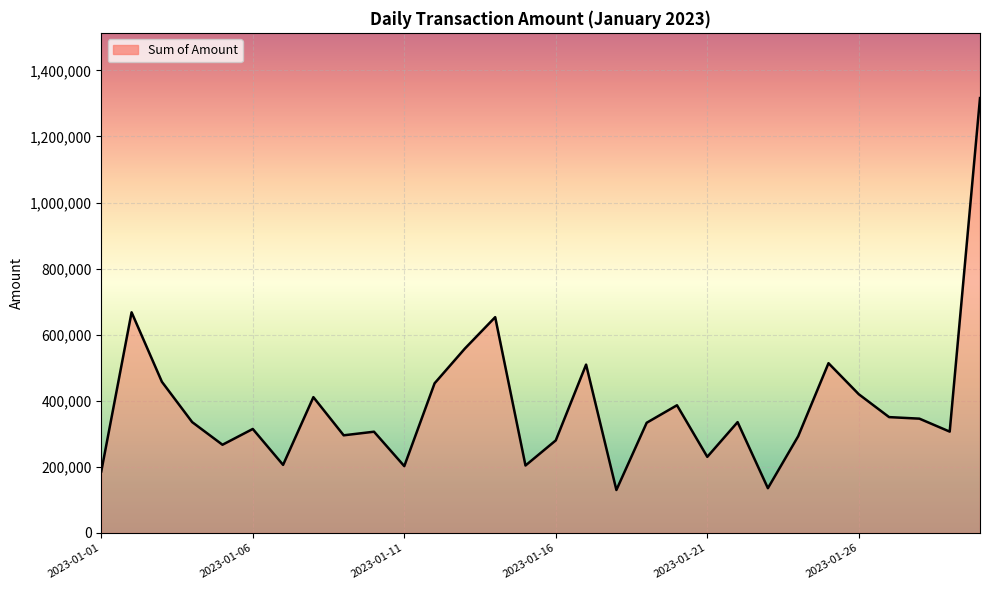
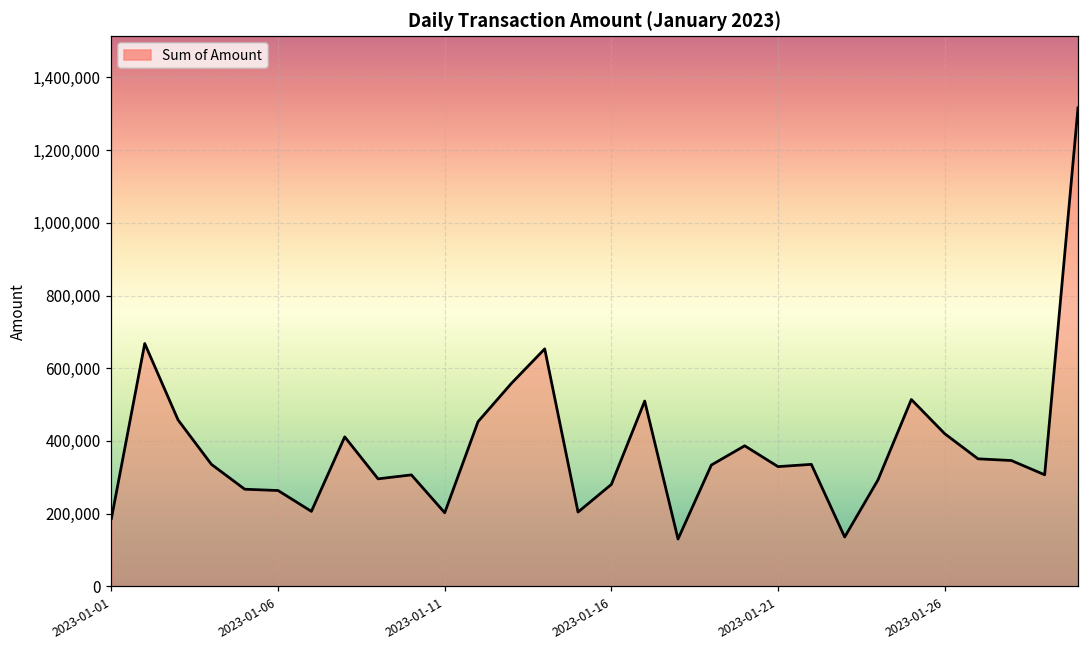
2023-01-06: 310,000 -> 260,000
2023-01-21: 230,000 -> 330,000
